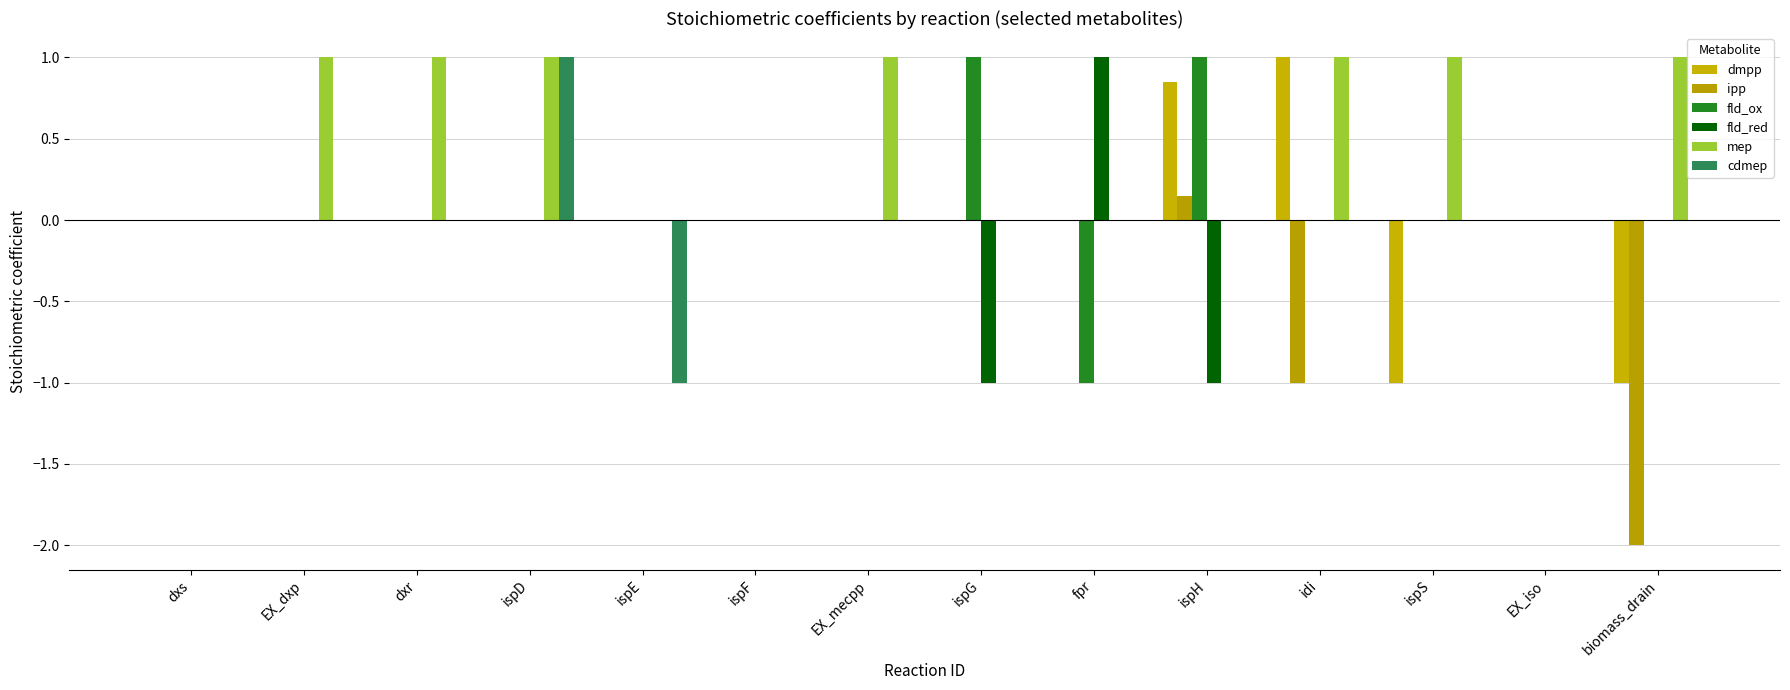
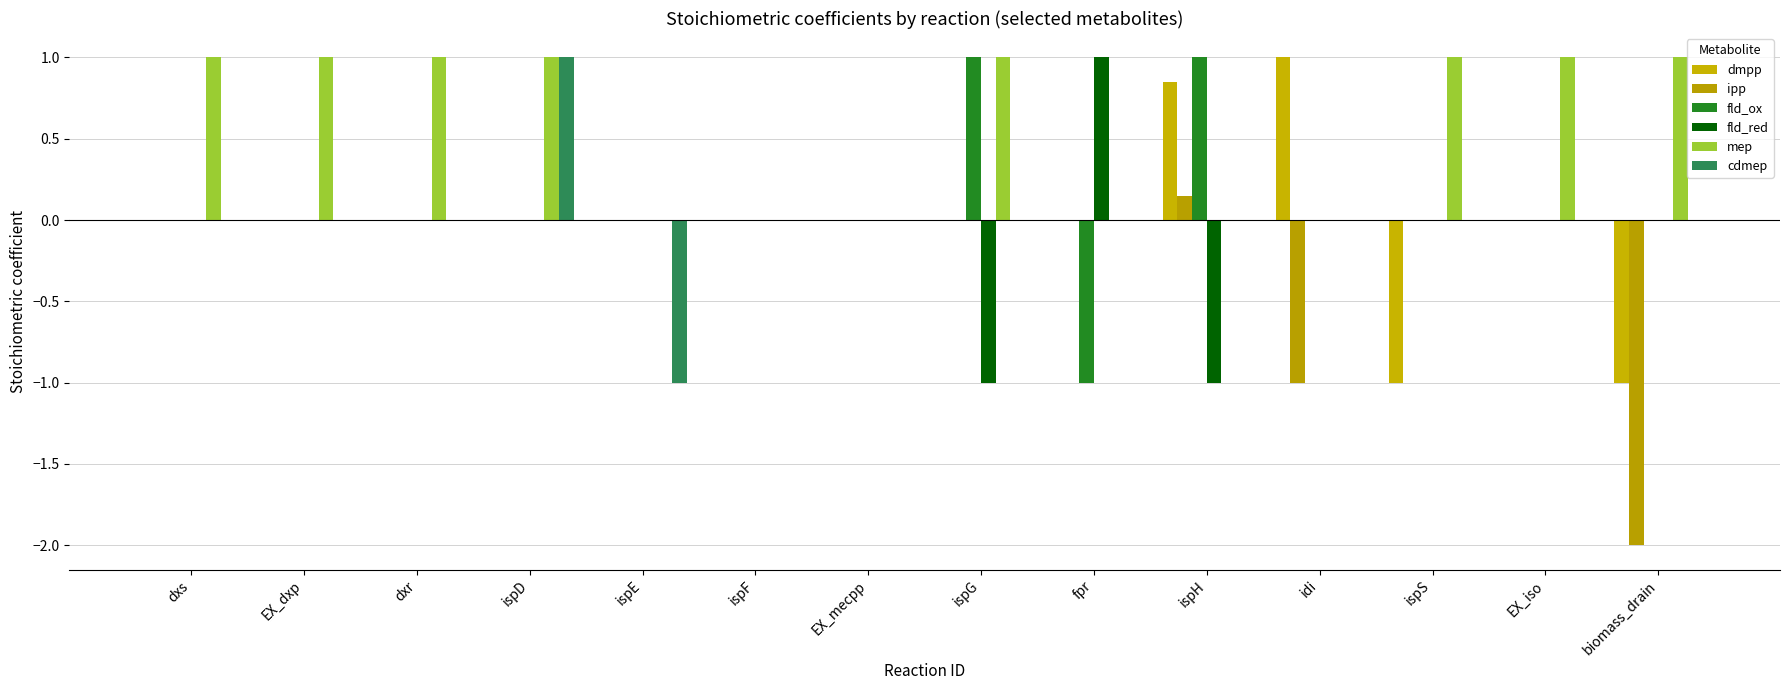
mep, dxs: 0 -> 1
mep, EX_mecpp: 1 -> 0
mep, ispG: 0 -> 1
mep, idi: 1 -> 0
mep, EX_iso: 0 -> 1
